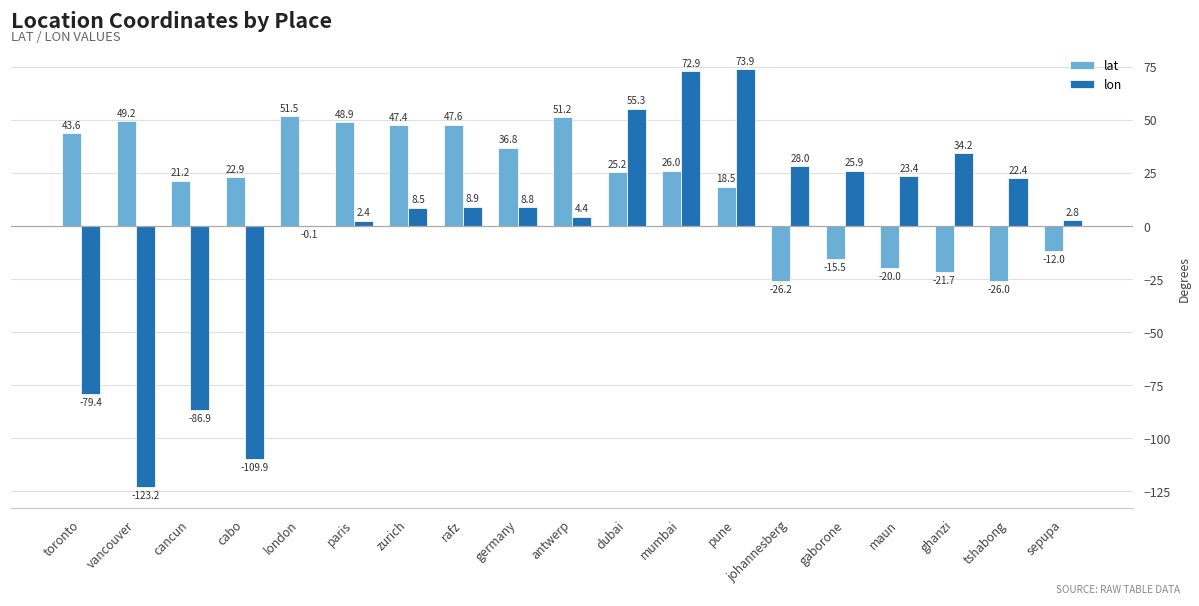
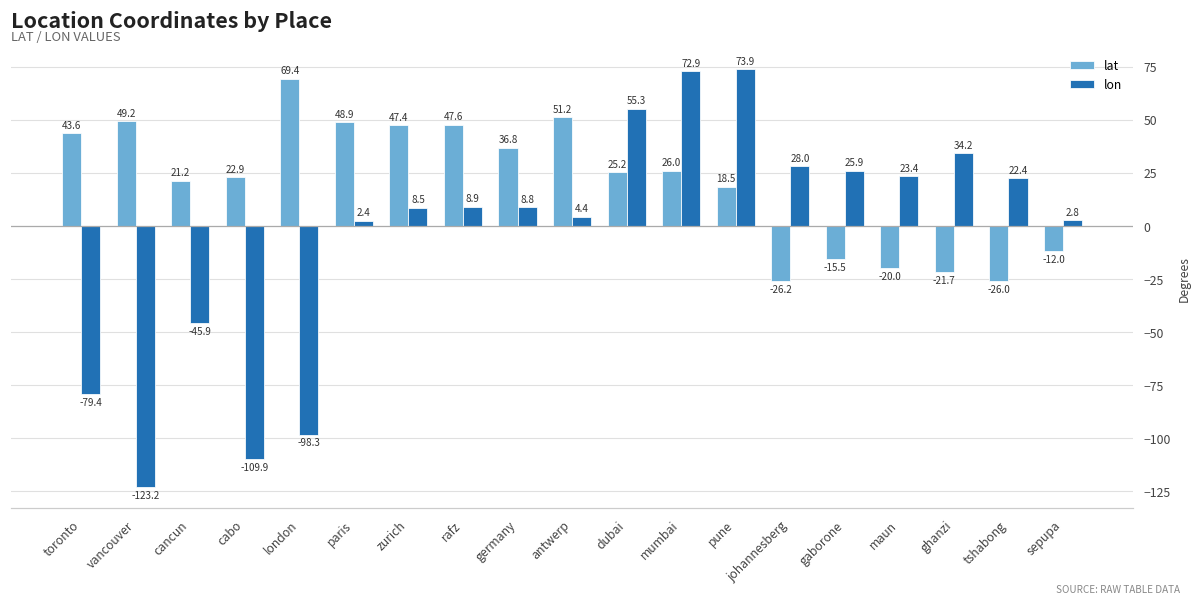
lon, cancun: -86.9 -> -45.9
lat, london: 51.5 -> 69.4
lon, london: -0.1 -> -98.3
